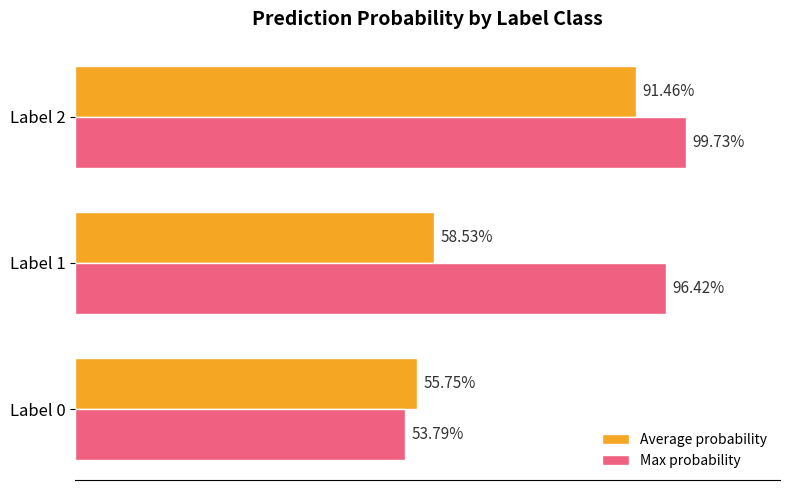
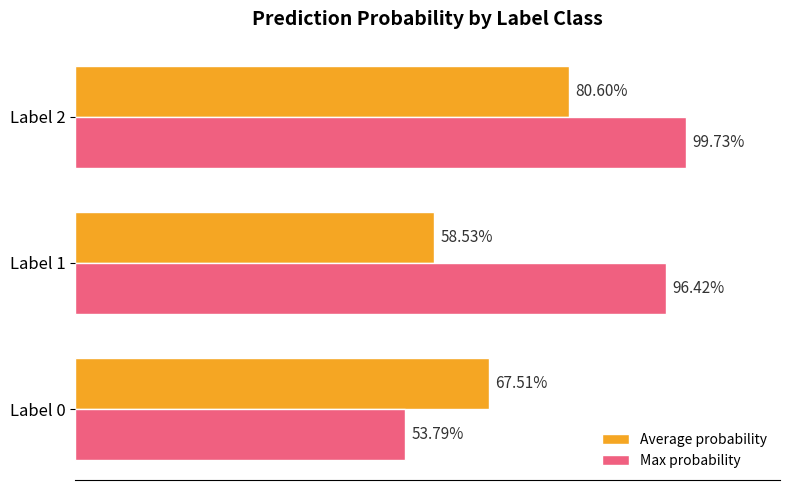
Average probability, Label 2: 91.46% -> 80.60%
Average probability, Label 0: 55.75% -> 67.51%
